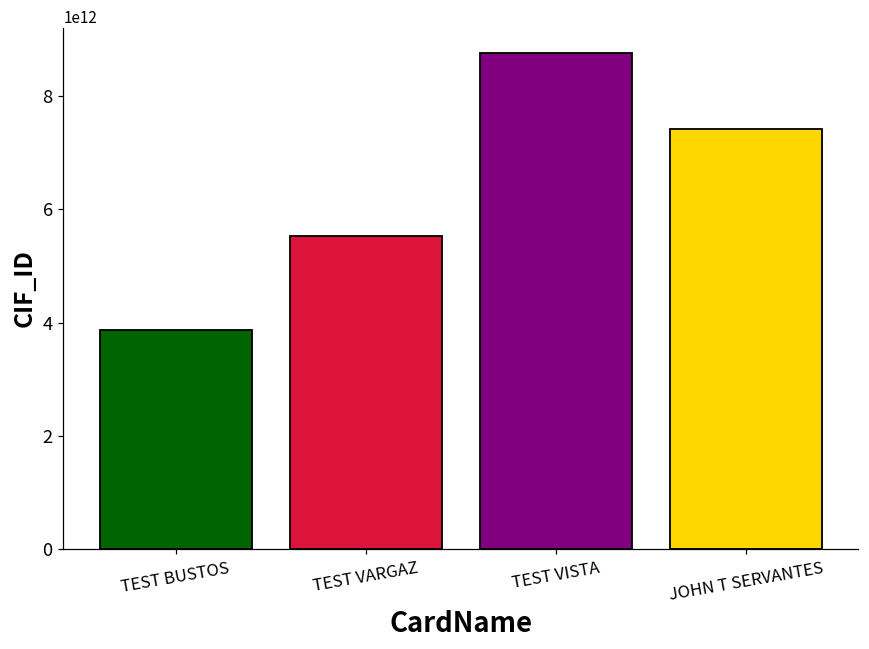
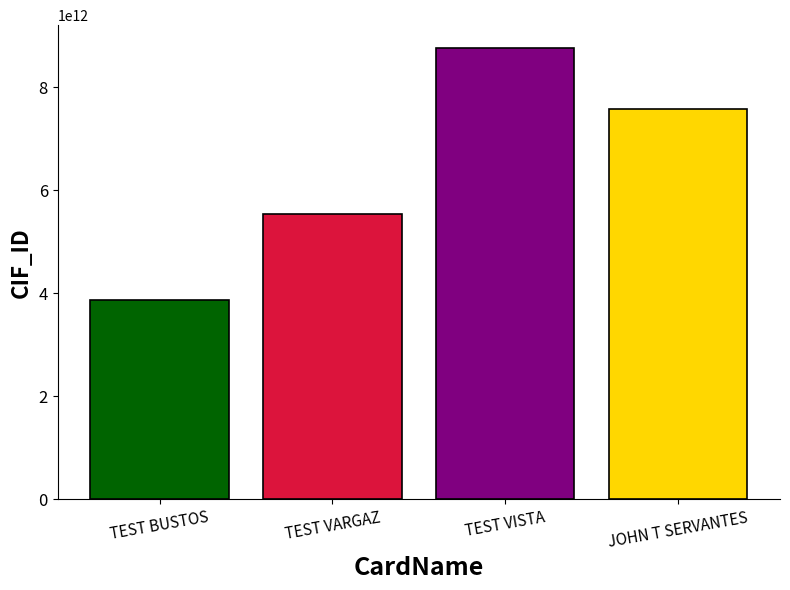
JOHN T SERVANTES: 7400000000000 -> 7600000000000
